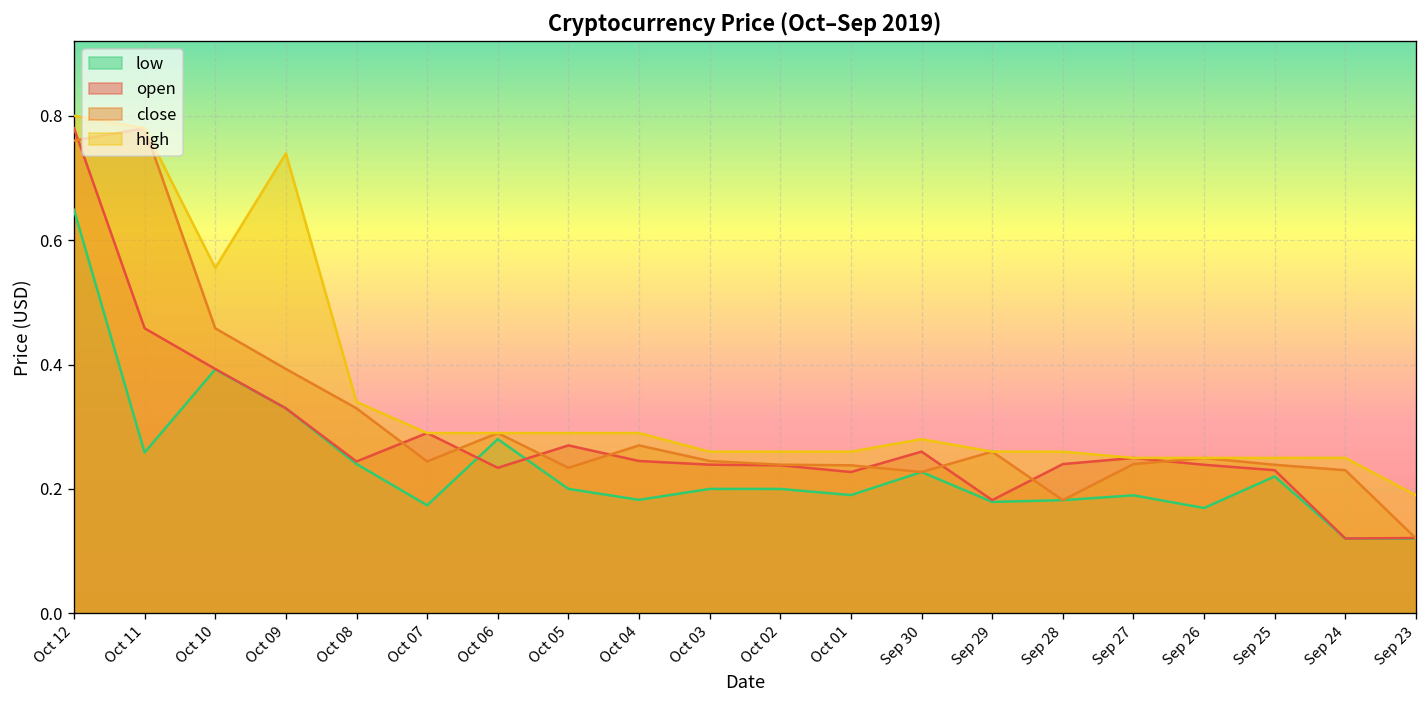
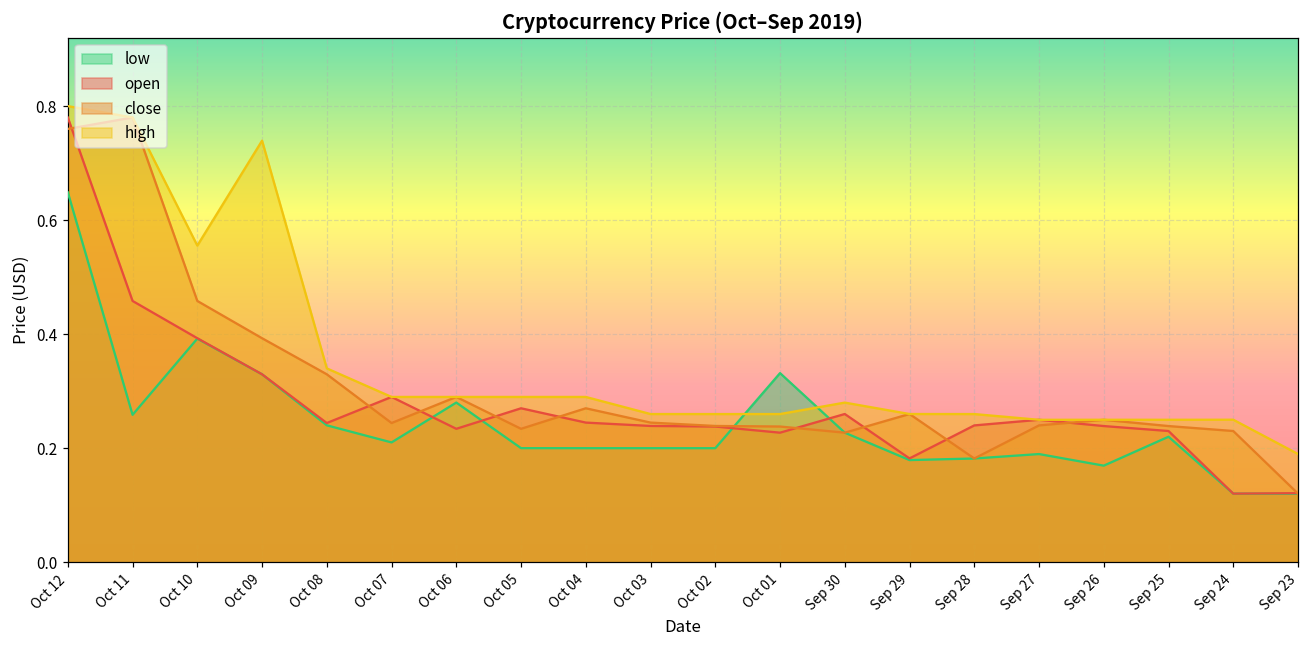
low, Oct 07: 0.17 -> 0.21
low, Oct 04: 0.18 -> 0.20
low, Oct 01: 0.19 -> 0.33
